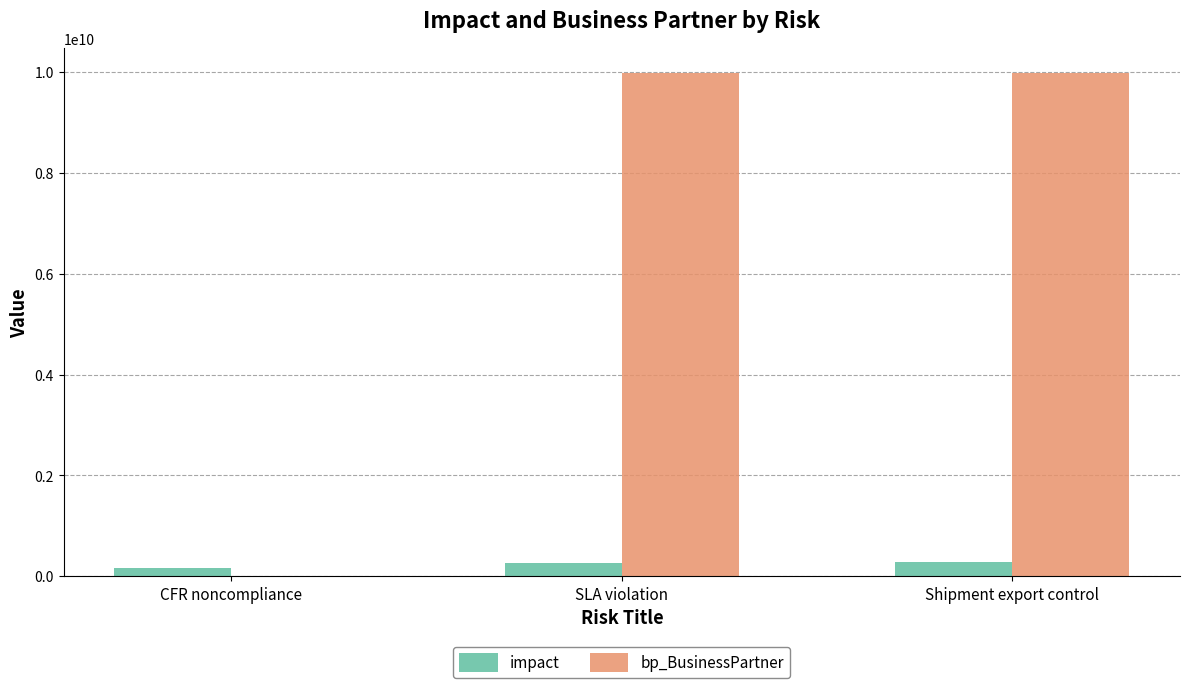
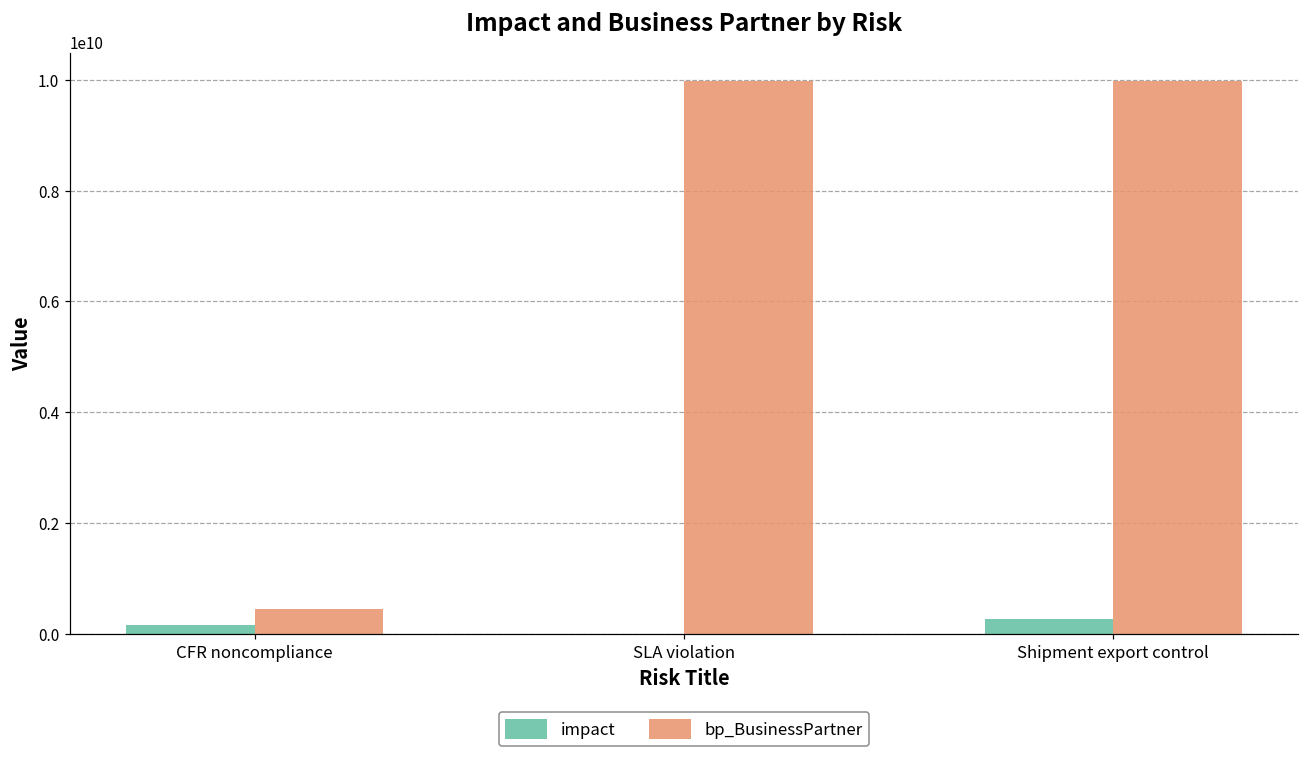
bp_BusinessPartner, CFR noncompliance: 0 -> 500000000
impact, SLA violation: 300000000 -> 0
